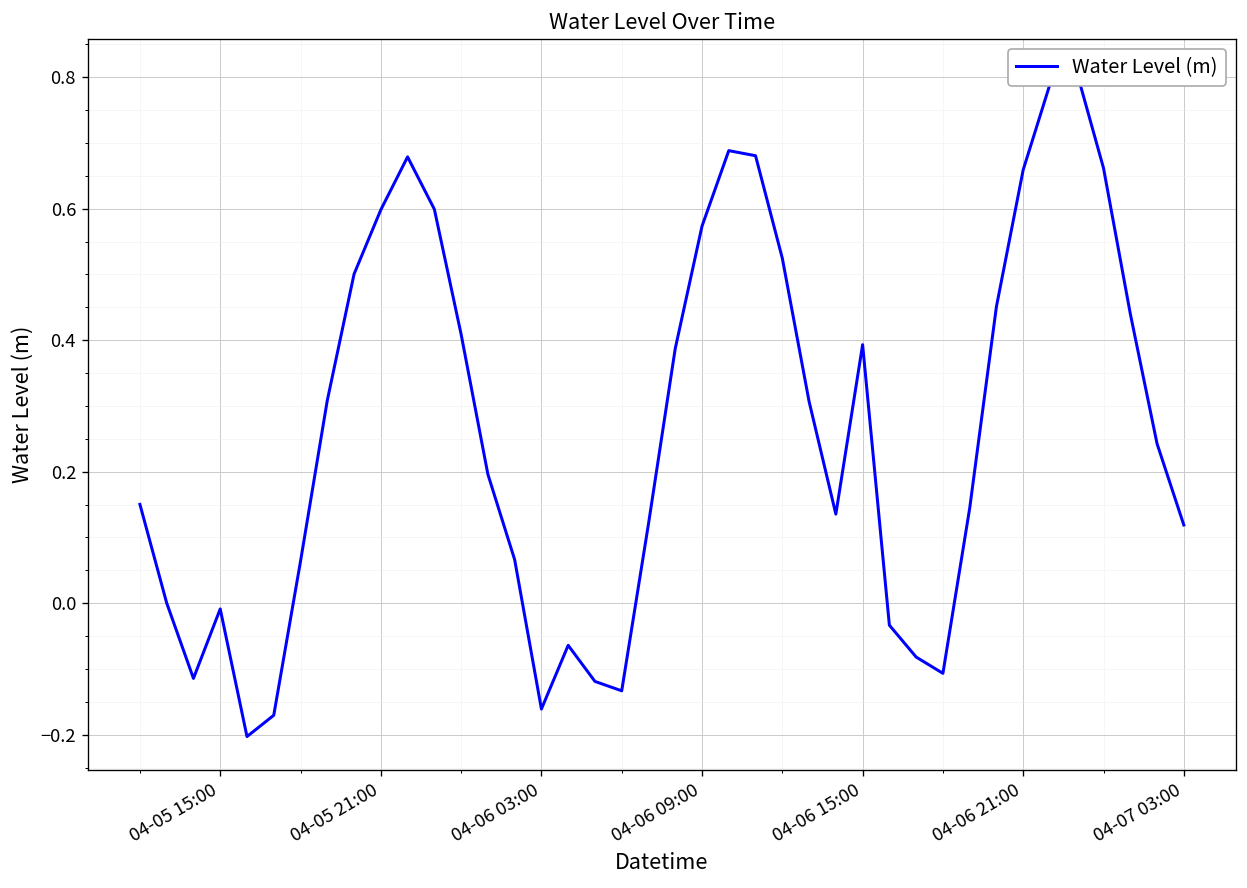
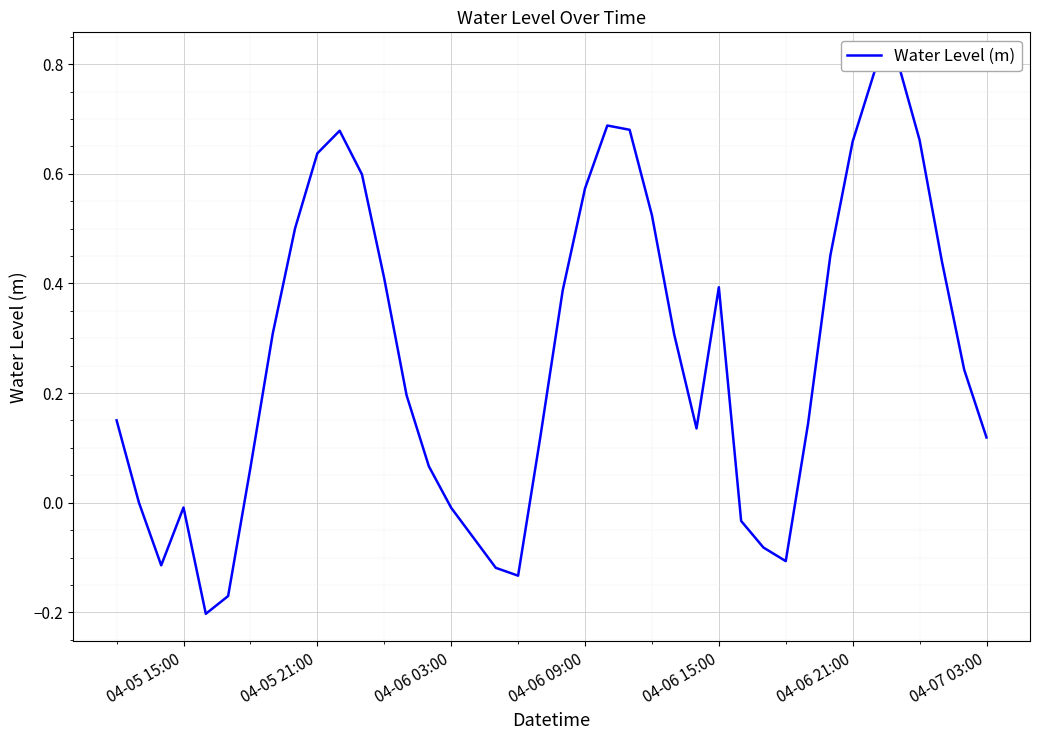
04-05 21:00: 0.60 -> 0.64
04-06 03:00: -0.16 -> -0.01
